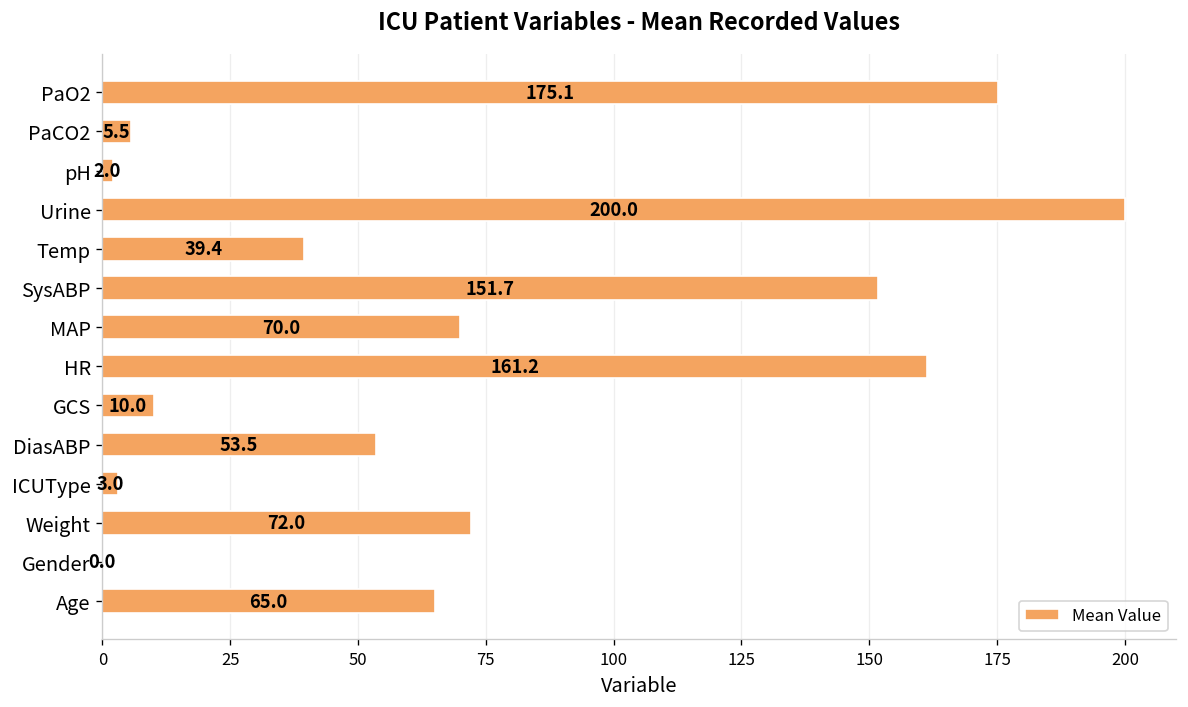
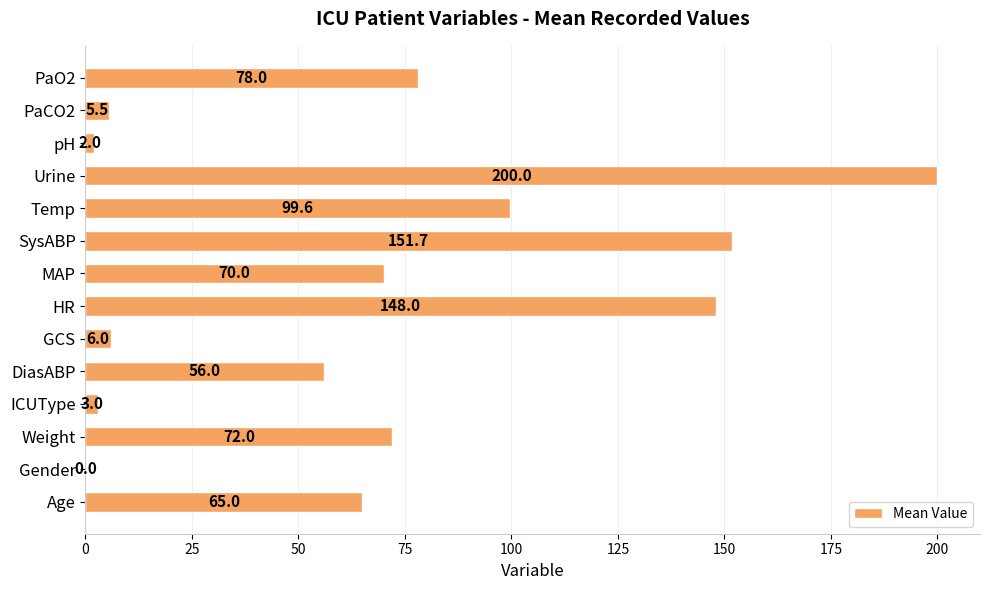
PaO2: 175.1 -> 78.0
Temp: 39.4 -> 99.6
HR: 161.2 -> 148.0
GCS: 10.0 -> 6.0
DiasABP: 53.5 -> 56.0
